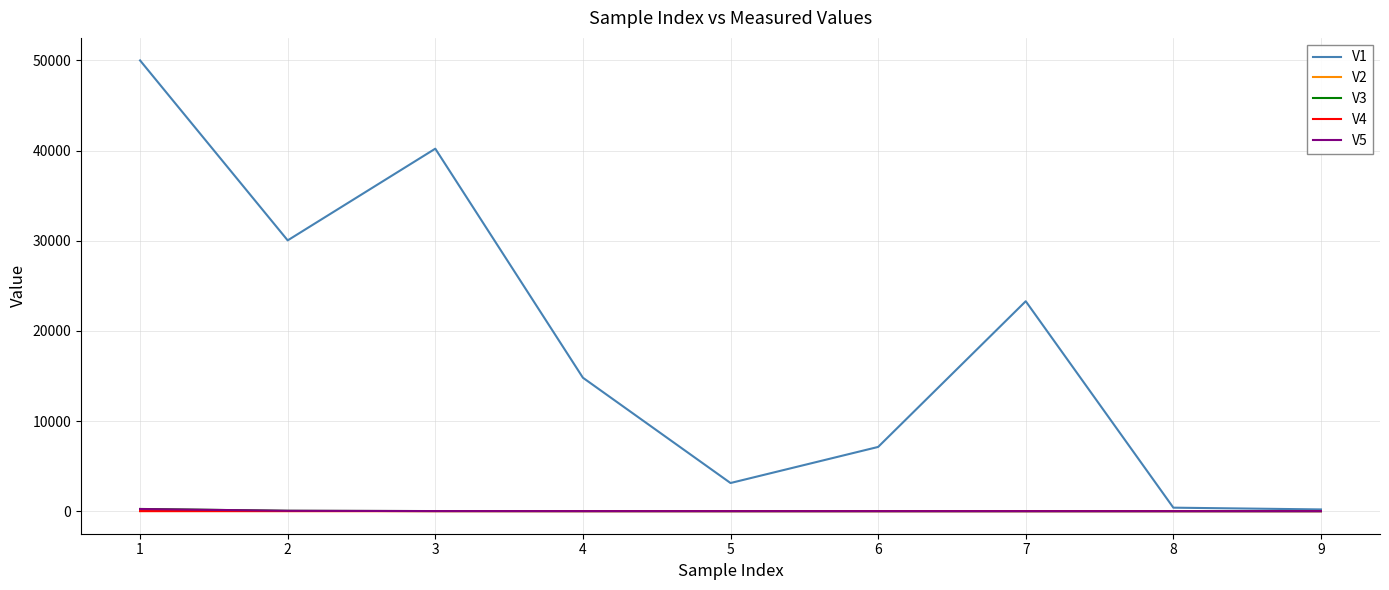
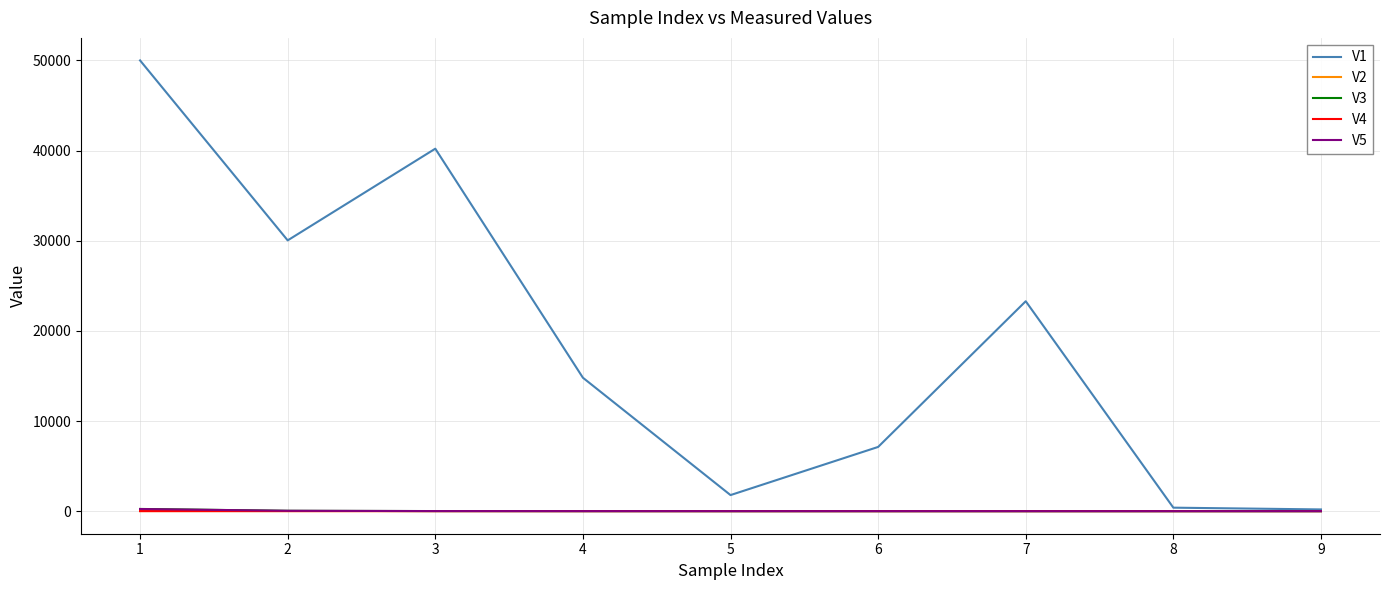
V1, 5: 3000 -> 2000
